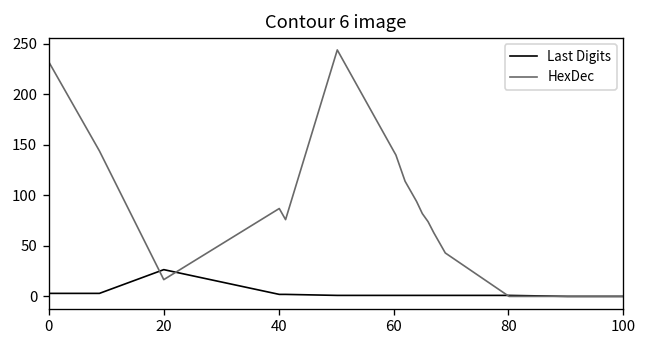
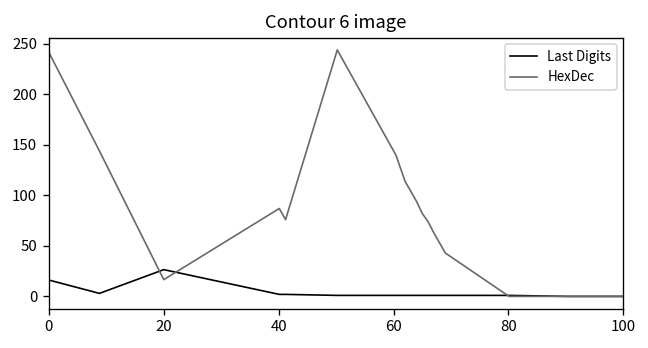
Last Digits, 0: 0 -> 20
HexDec, 0: 230 -> 240
